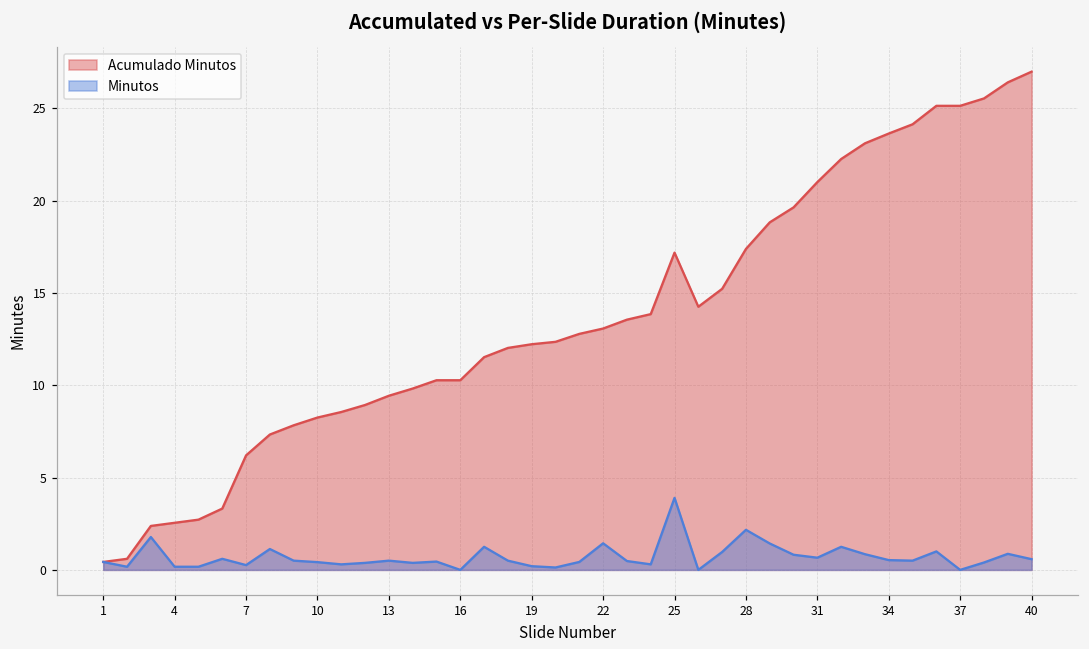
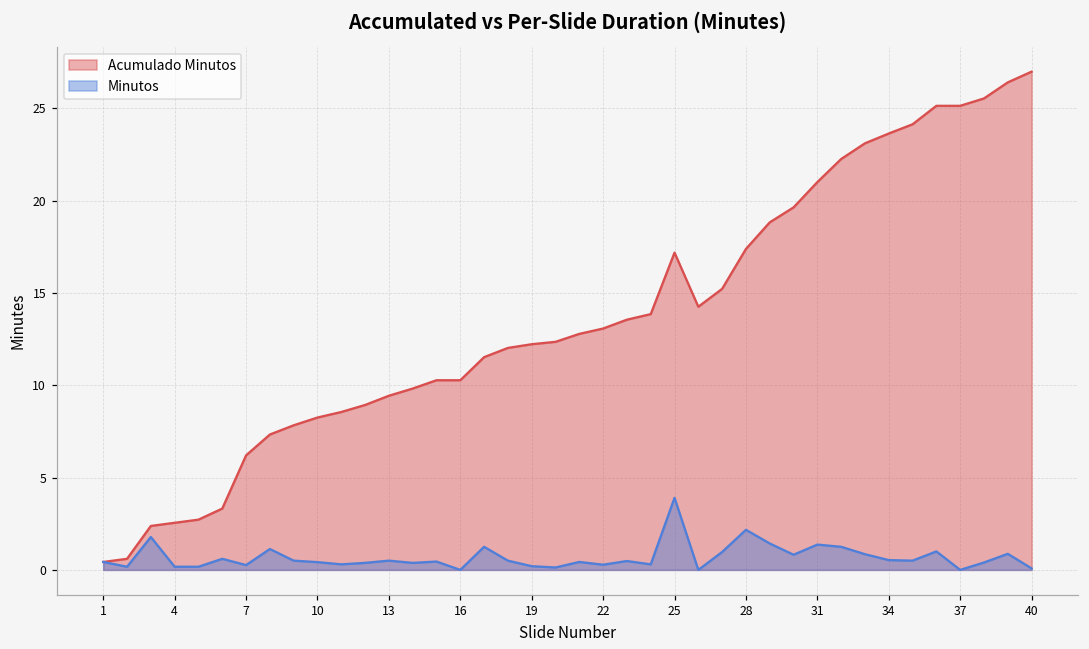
Minutos, 22: 1.4 -> 0.3
Minutos, 31: 0.7 -> 1.4
Minutos, 40: 0.6 -> 0.1
